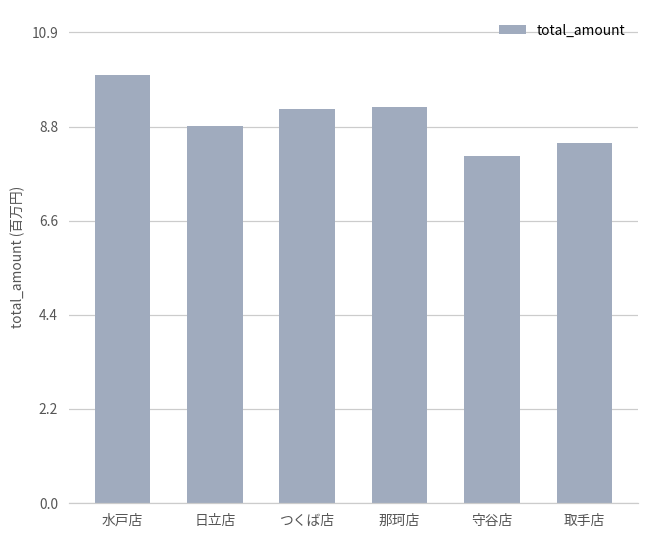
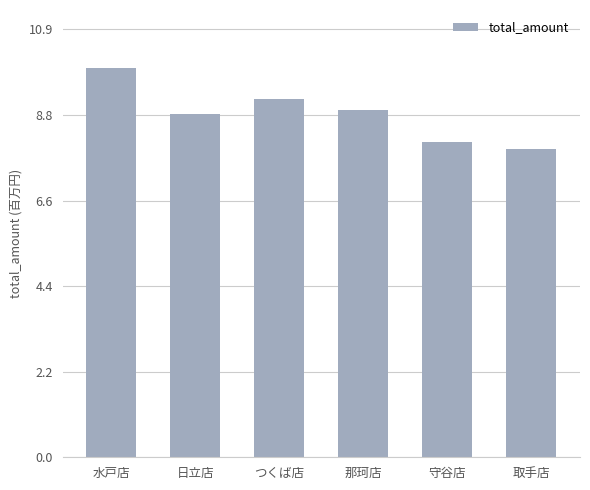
那珂店: 9.2 -> 8.9
取手店: 8.4 -> 7.9
